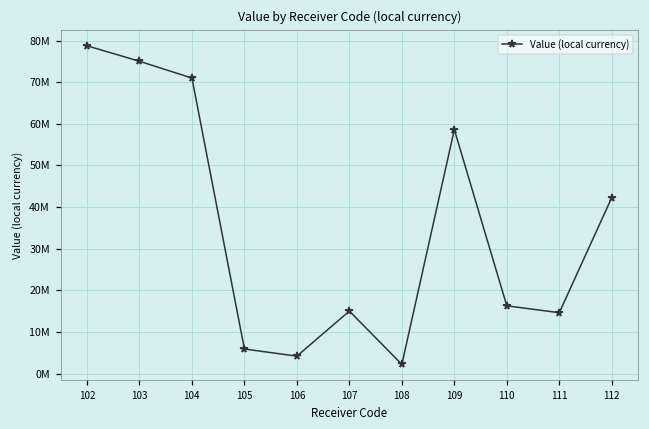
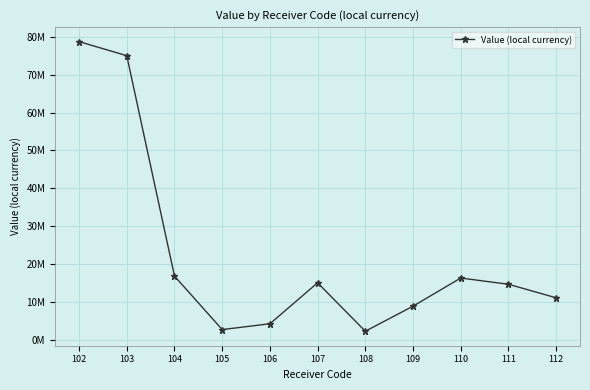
104: 71000000 -> 17000000
105: 6000000 -> 3000000
109: 59000000 -> 9000000
112: 42000000 -> 11000000
